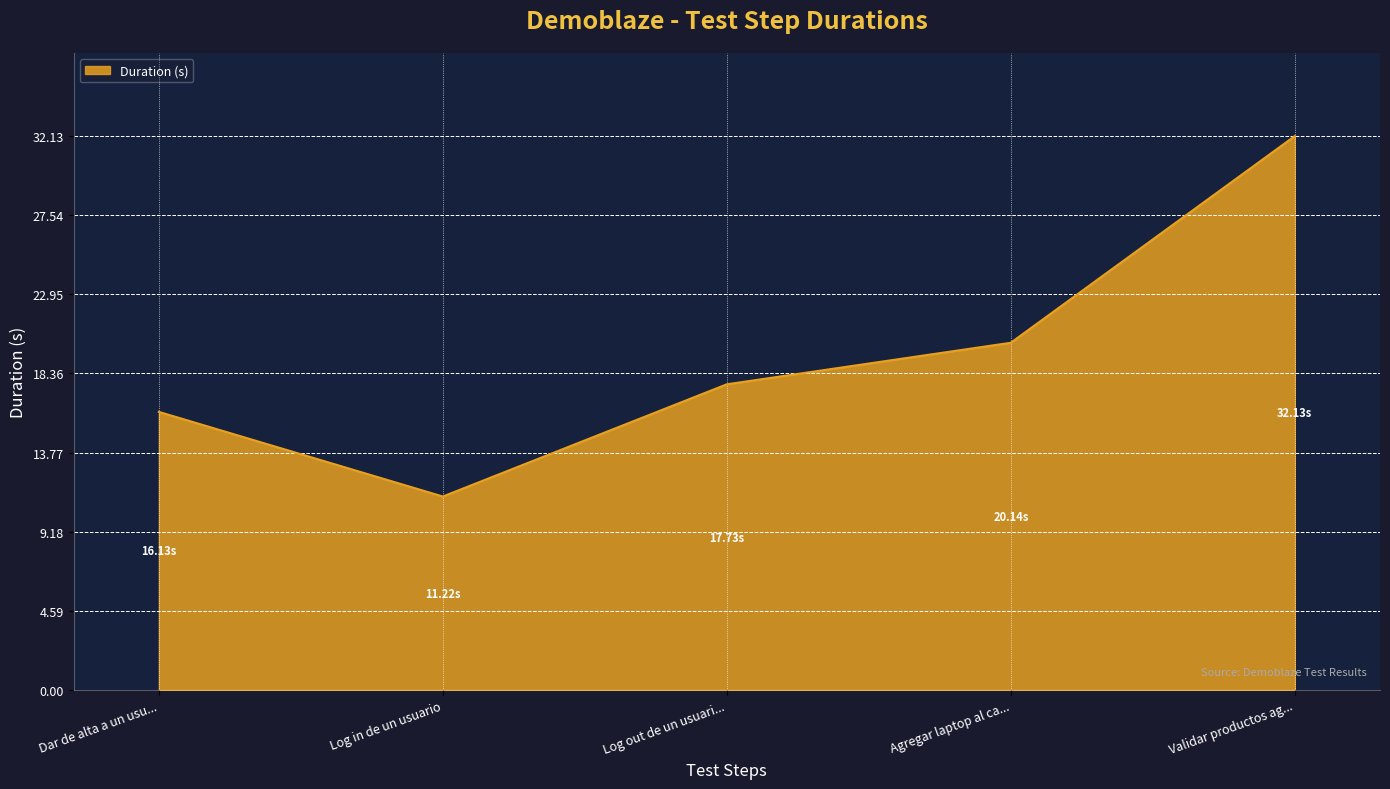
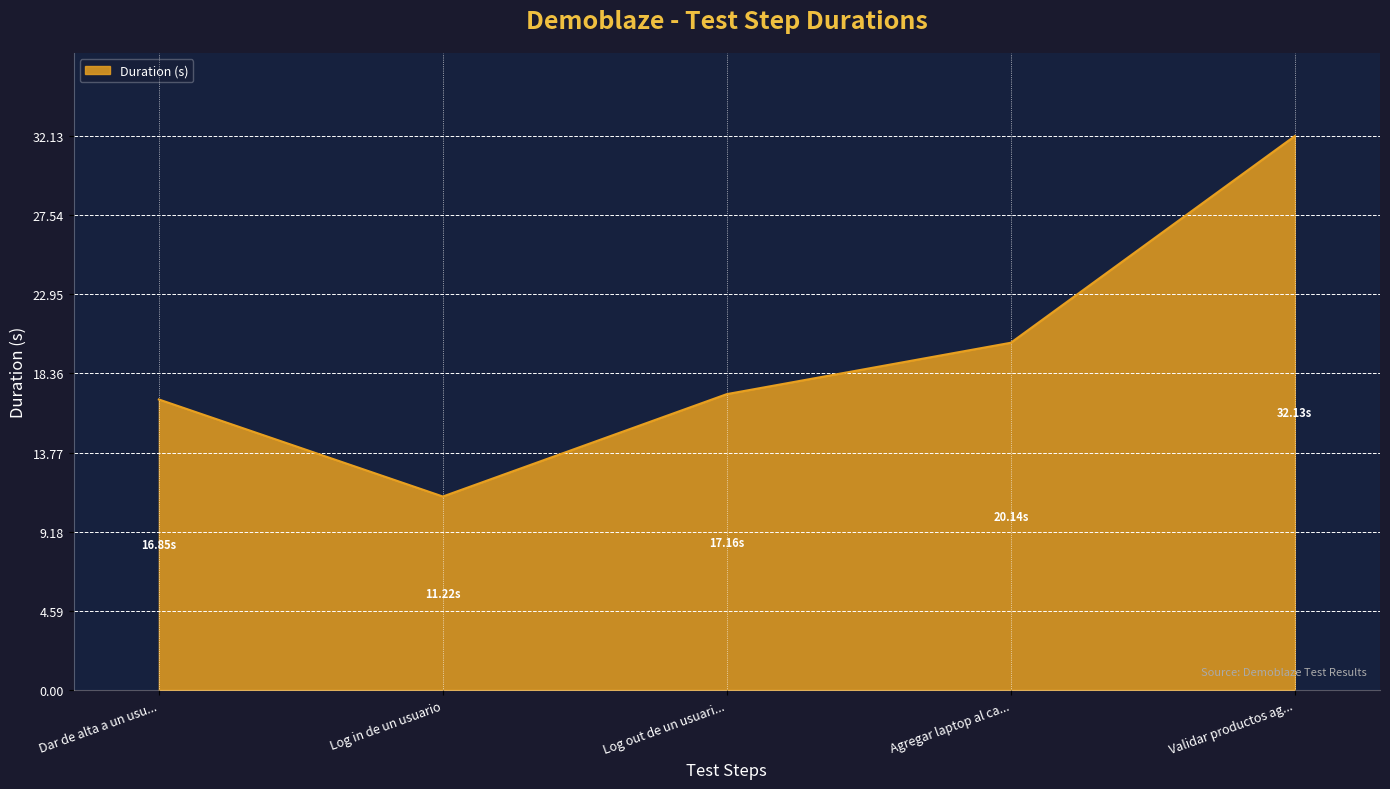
Dar de alta a un usu...: 16.13s -> 16.85s
Log out de un usuari...: 17.73s -> 17.16s
